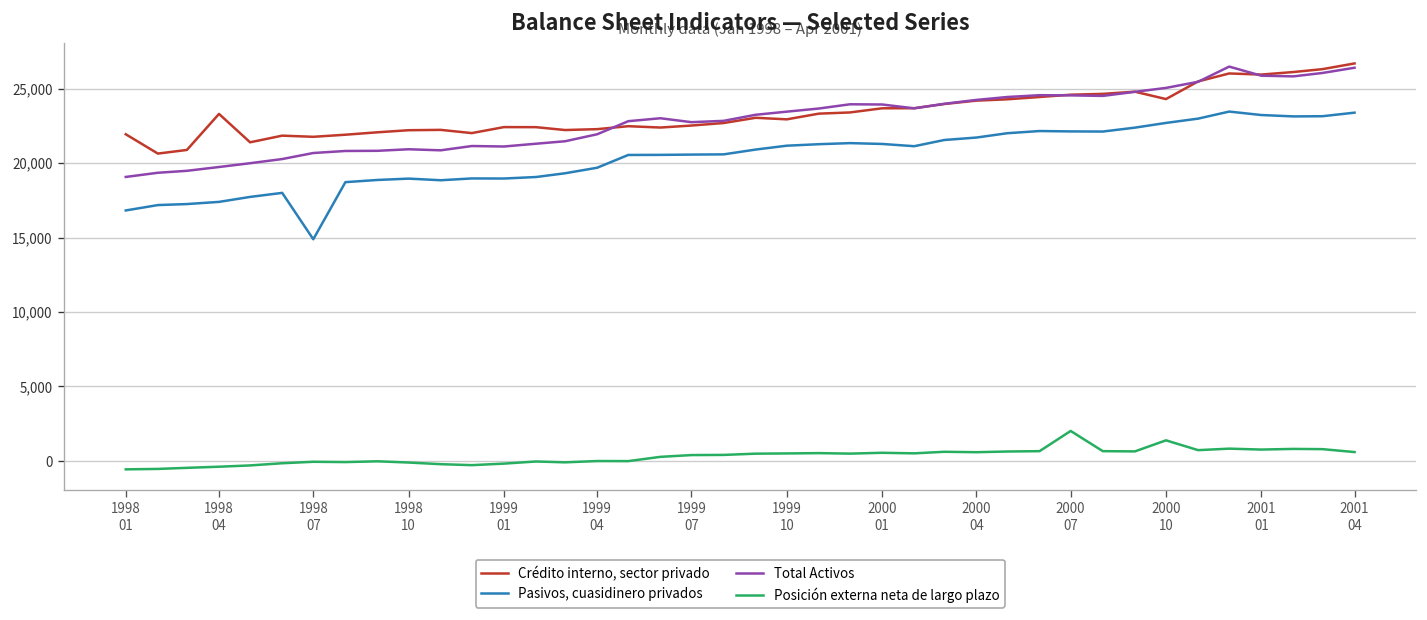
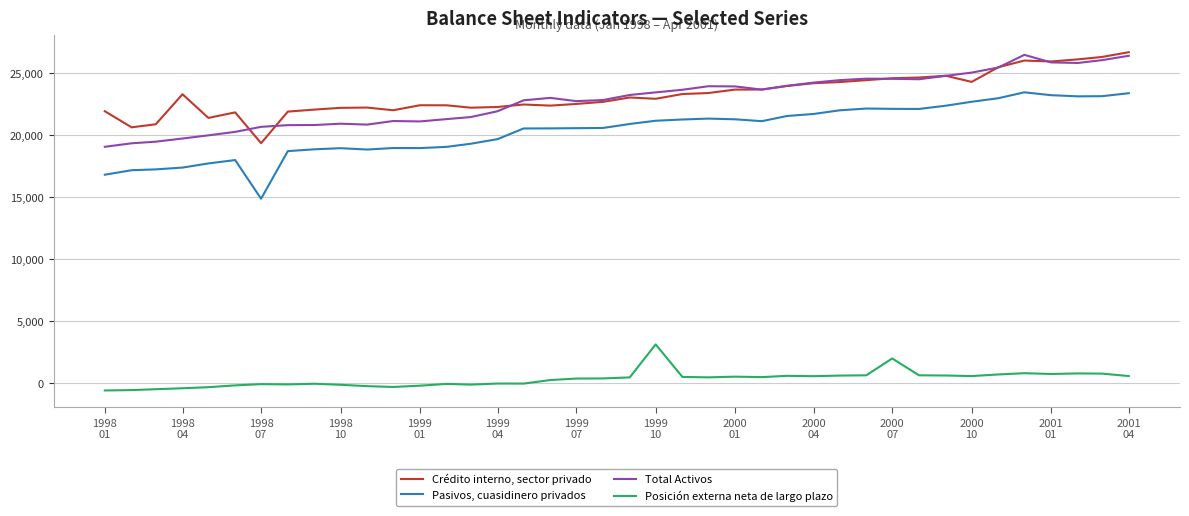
Crédito interno, sector privado, 1998 07: 21,800 -> 19,400
Posición externa neta de largo plazo, 1999 10: 500 -> 3,100
Posición externa neta de largo plazo, 2000 10: 1,400 -> 600
